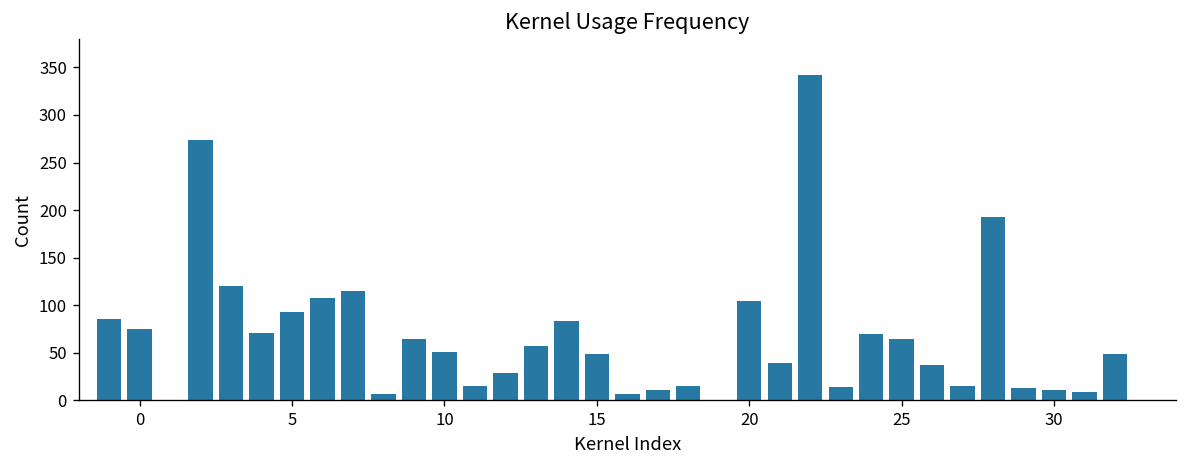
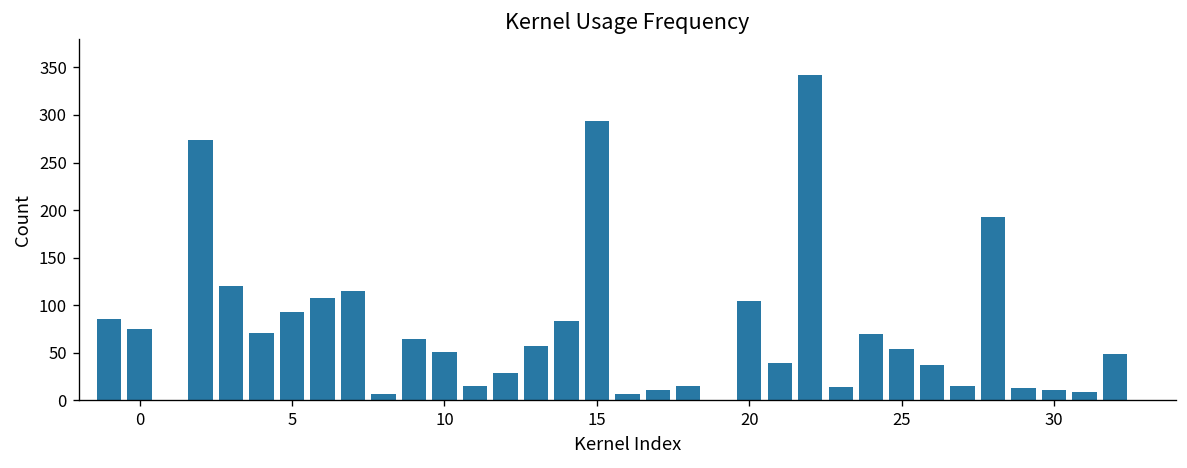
15: 50 -> 290
25: 70 -> 50
